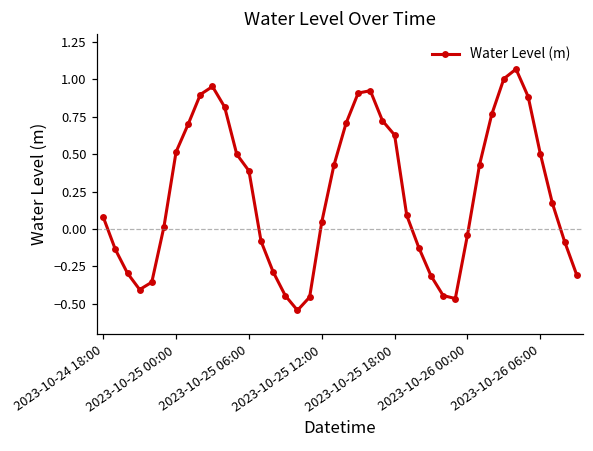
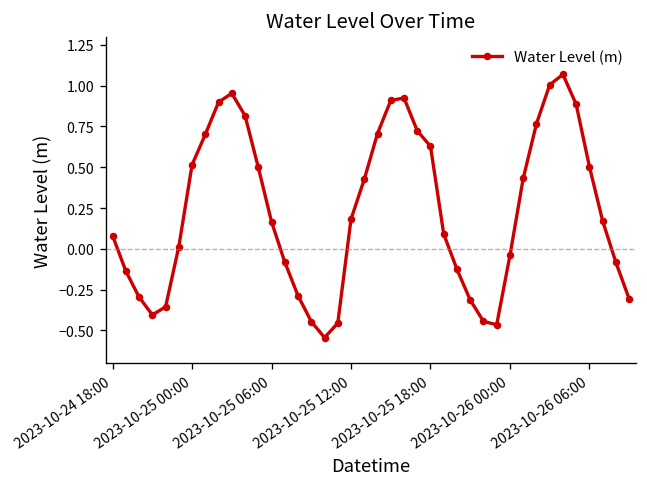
2023-10-25 06:00: 0.39 -> 0.17
2023-10-25 12:00: 0.05 -> 0.18
